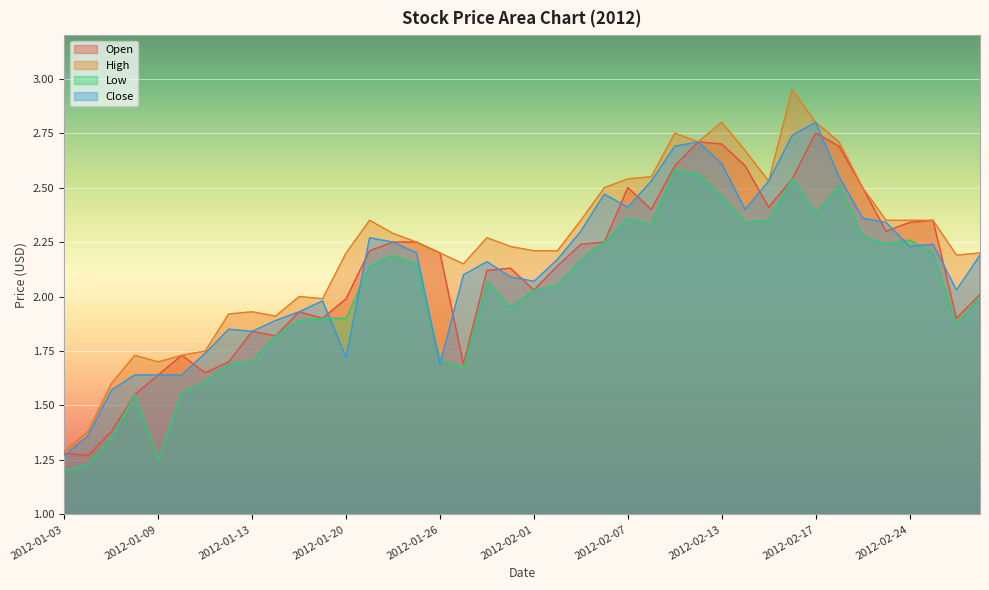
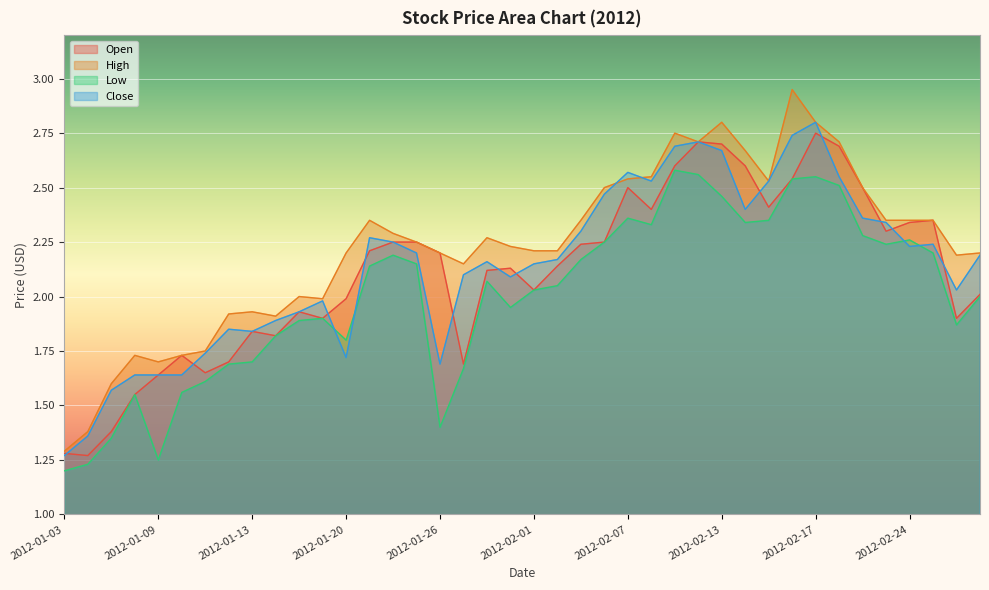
Low, 2012-01-20: 1.9 -> 1.8
Low, 2012-01-26: 1.71 -> 1.40
Close, 2012-02-01: 2.07 -> 2.15
Close, 2012-02-07: 2.41 -> 2.57
Close, 2012-02-13: 2.61 -> 2.67
Low, 2012-02-17: 2.38 -> 2.55
